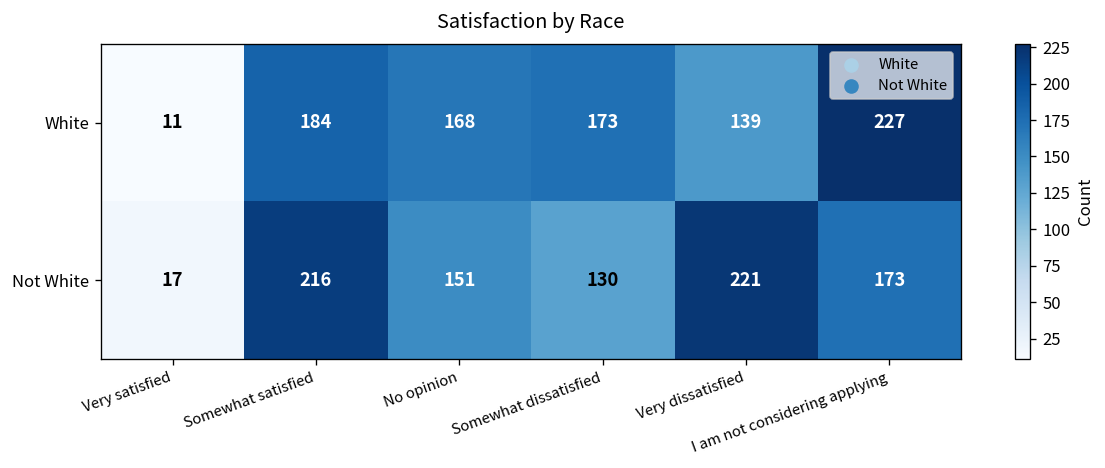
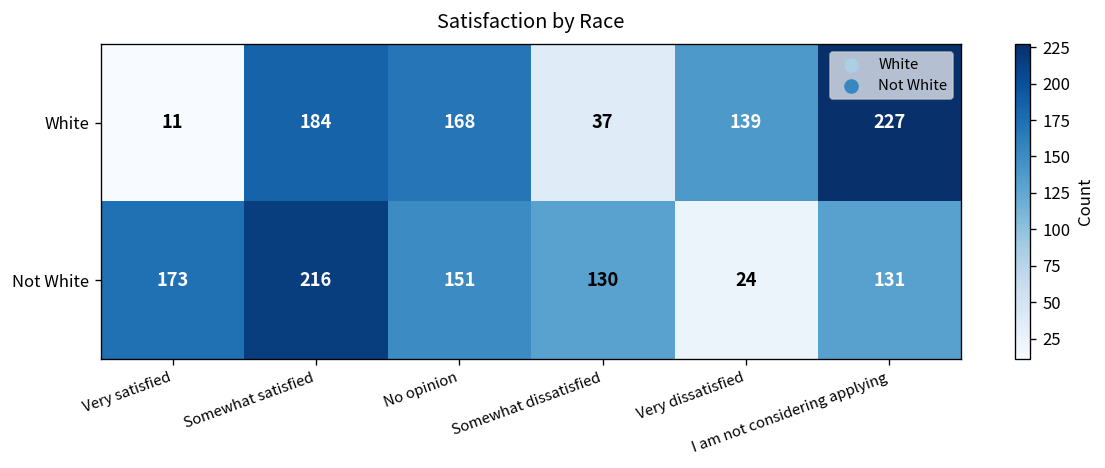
White, Somewhat dissatisfied: 173 -> 37
Not White, Very satisfied: 17 -> 173
Not White, Very dissatisfied: 221 -> 24
Not White, I am not considering applying: 173 -> 131
